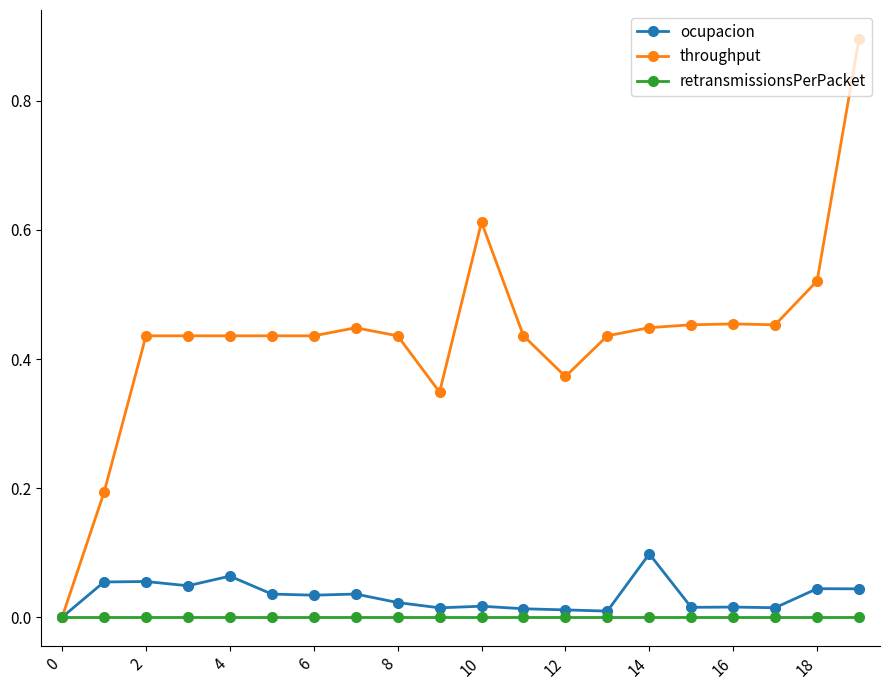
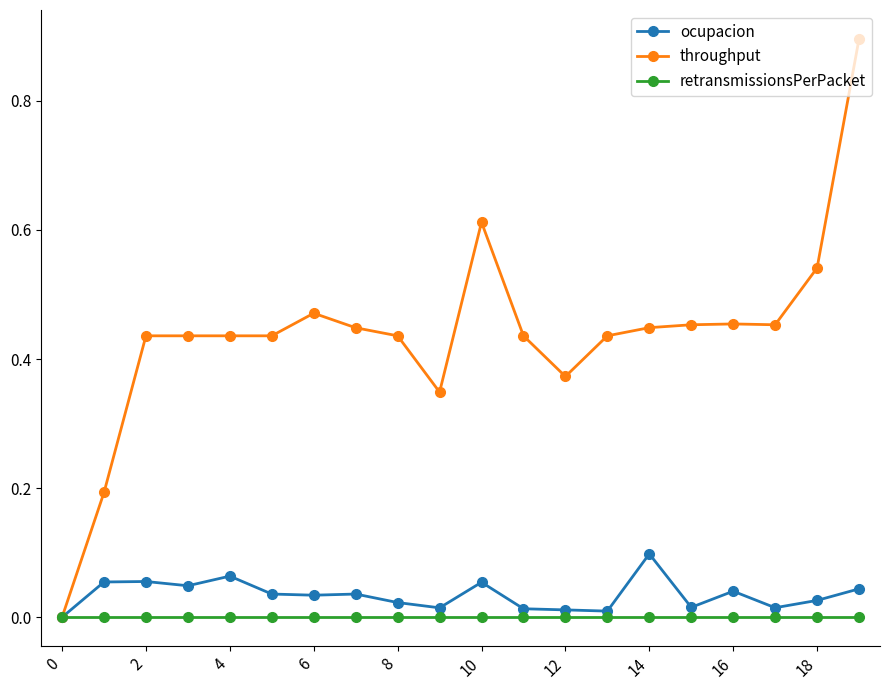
throughput, 6: 0.44 -> 0.47
ocupacion, 10: 0.02 -> 0.05
ocupacion, 16: 0.02 -> 0.04
ocupacion, 18: 0.04 -> 0.03
throughput, 18: 0.52 -> 0.54
